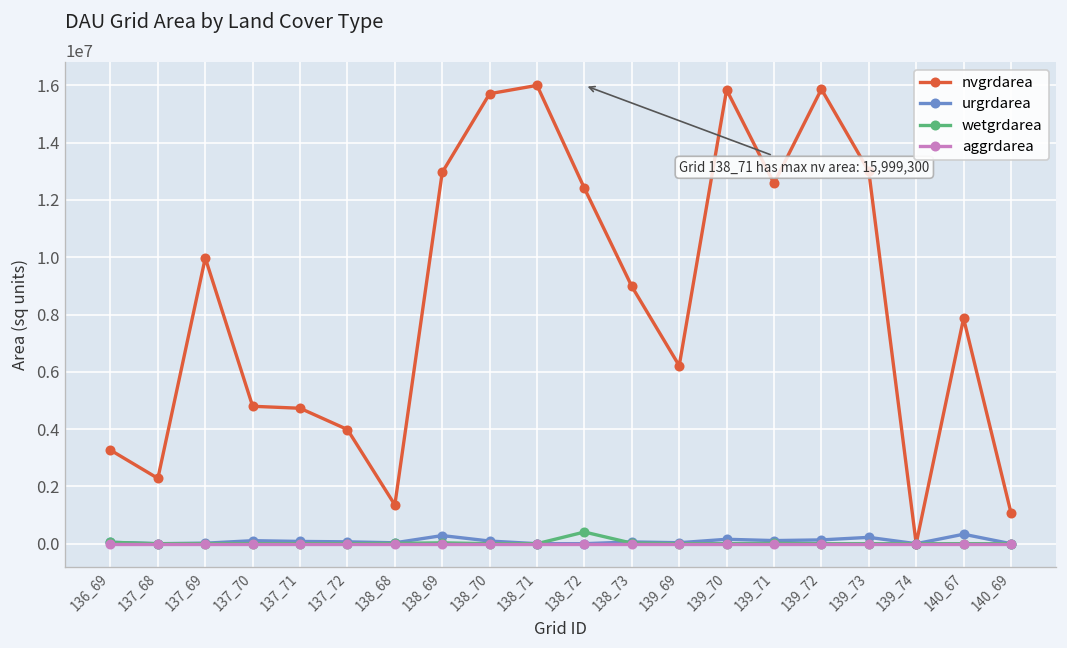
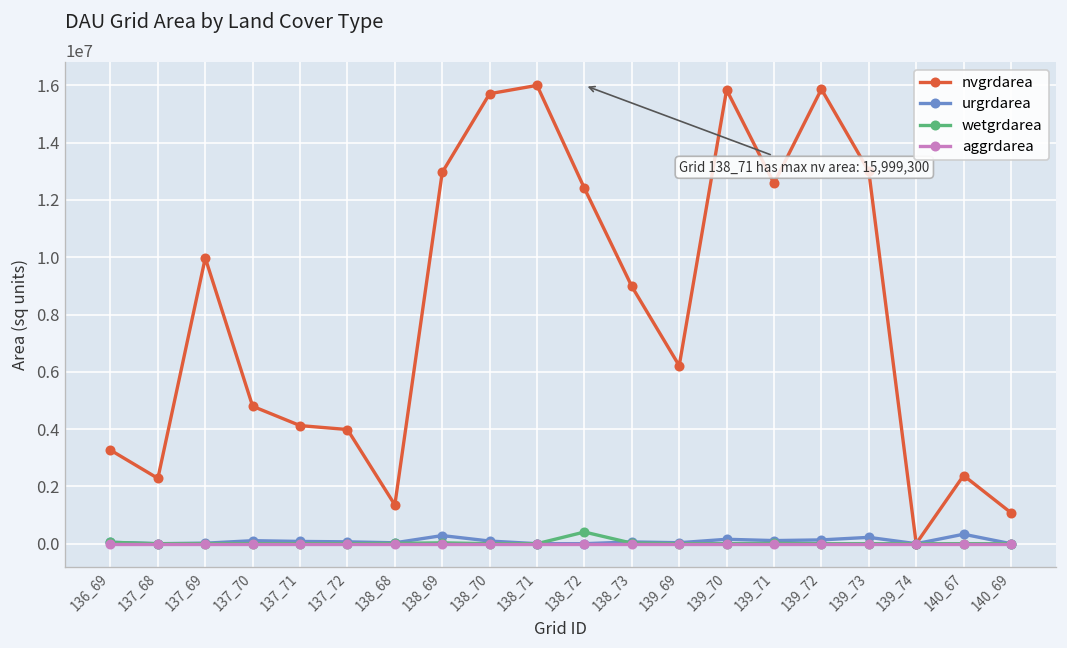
nvgrdarea, 137_71: 4700000 -> 4100000
nvgrdarea, 140_67: 7900000 -> 2400000
